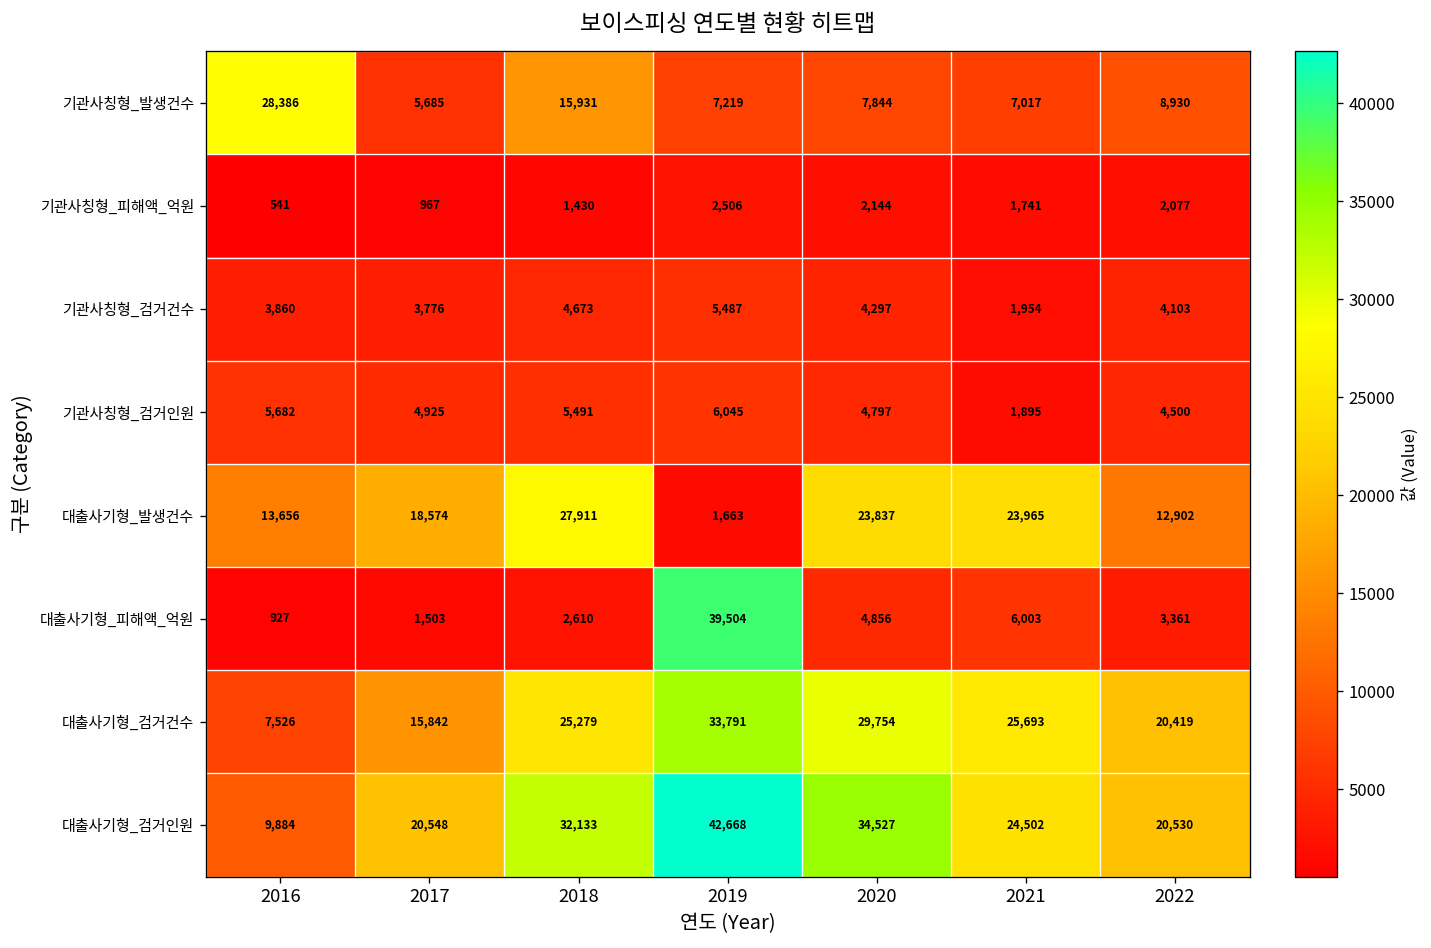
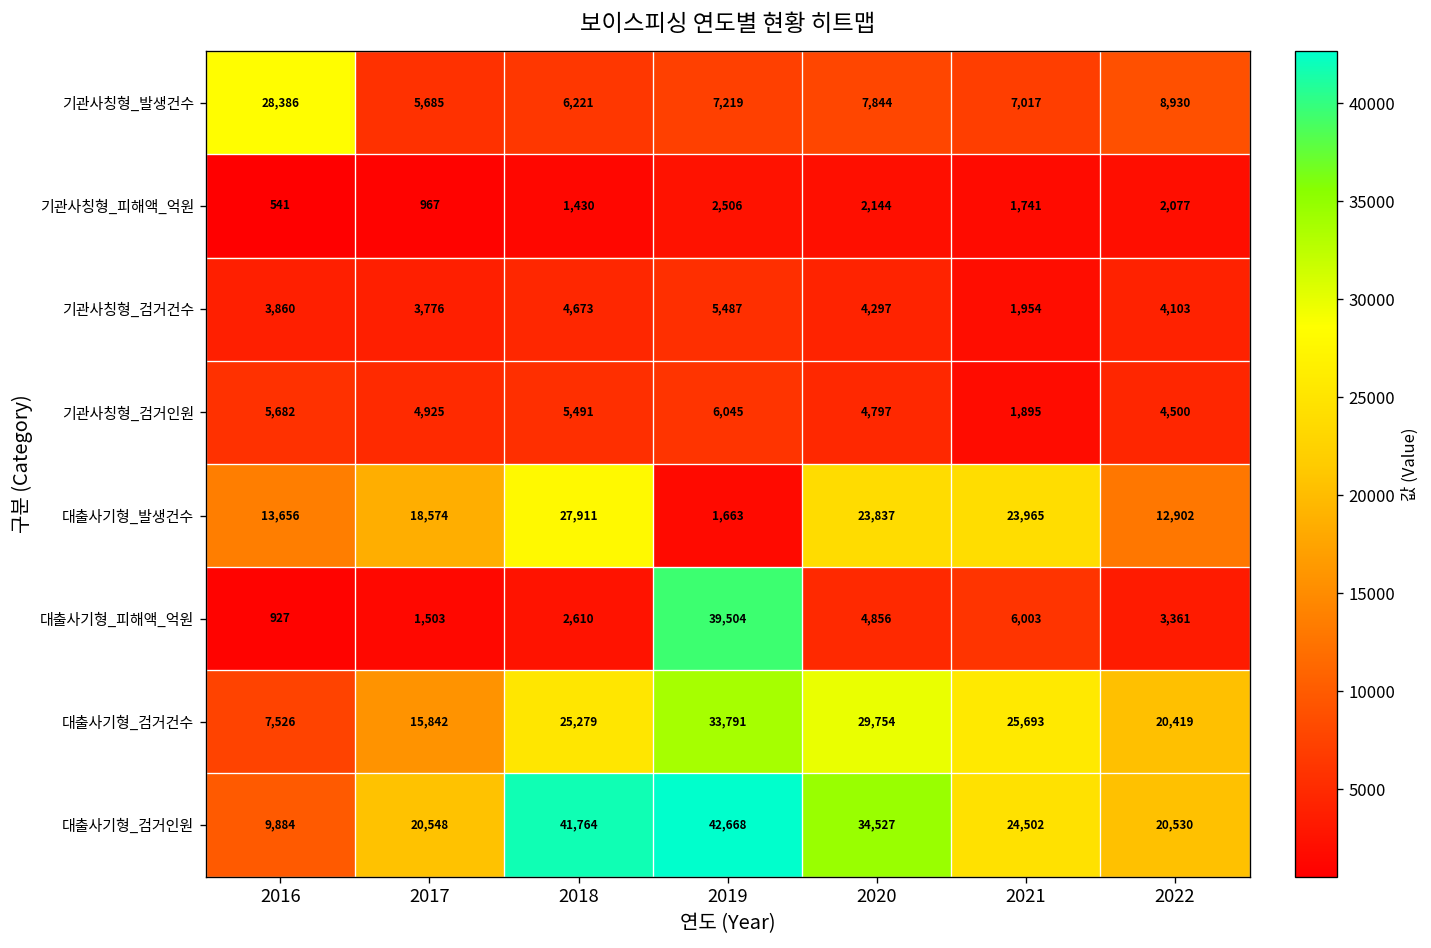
기관사칭형_발생건수, 2018: 15,931 -> 6,221
대출사기형_검거인원, 2018: 32,133 -> 41,764
